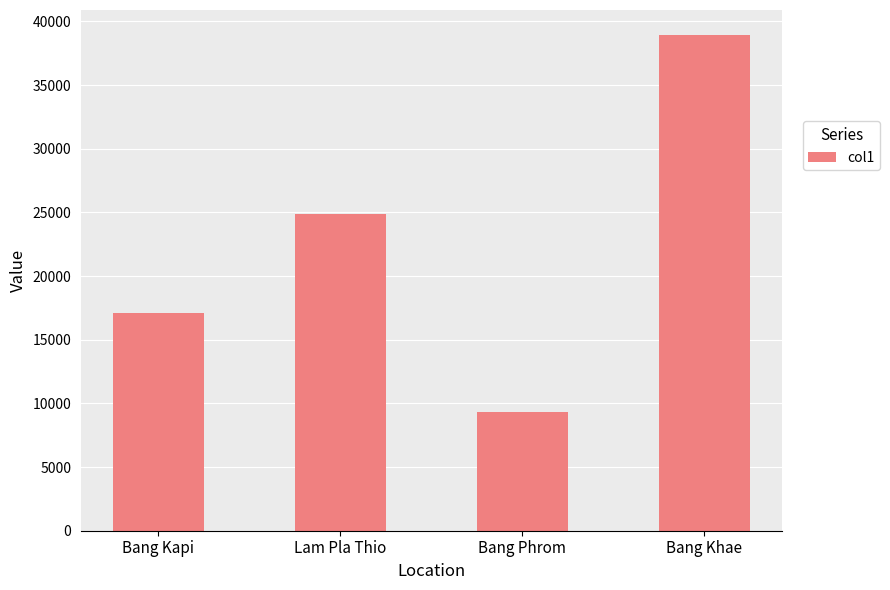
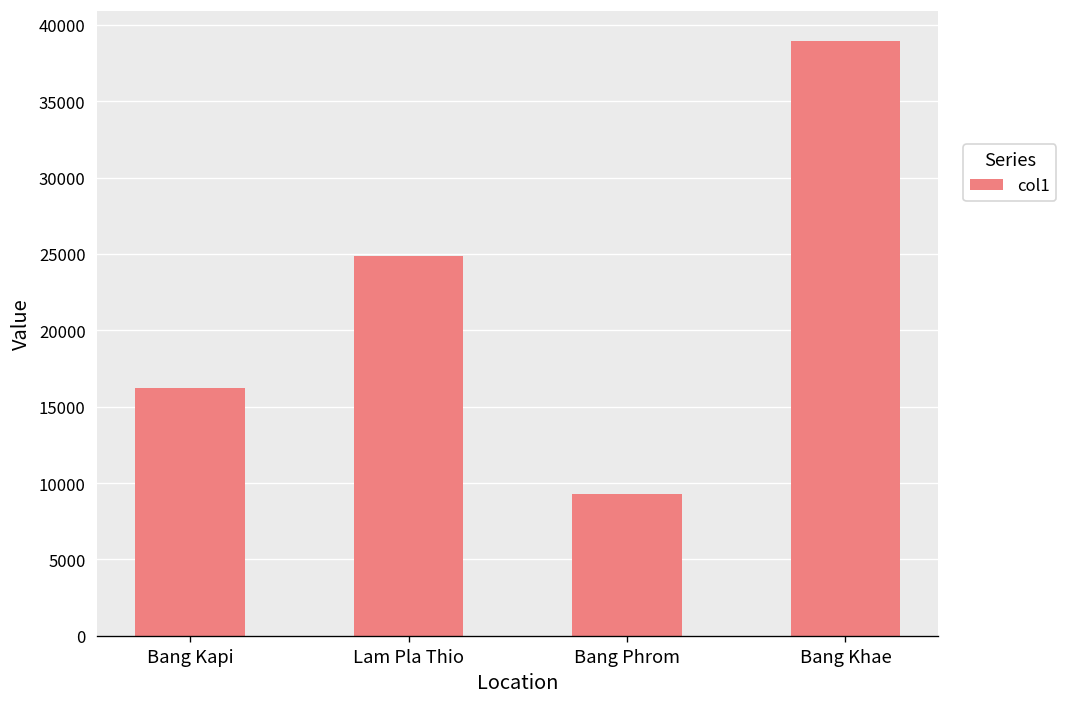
Bang Kapi: 17100 -> 16200
